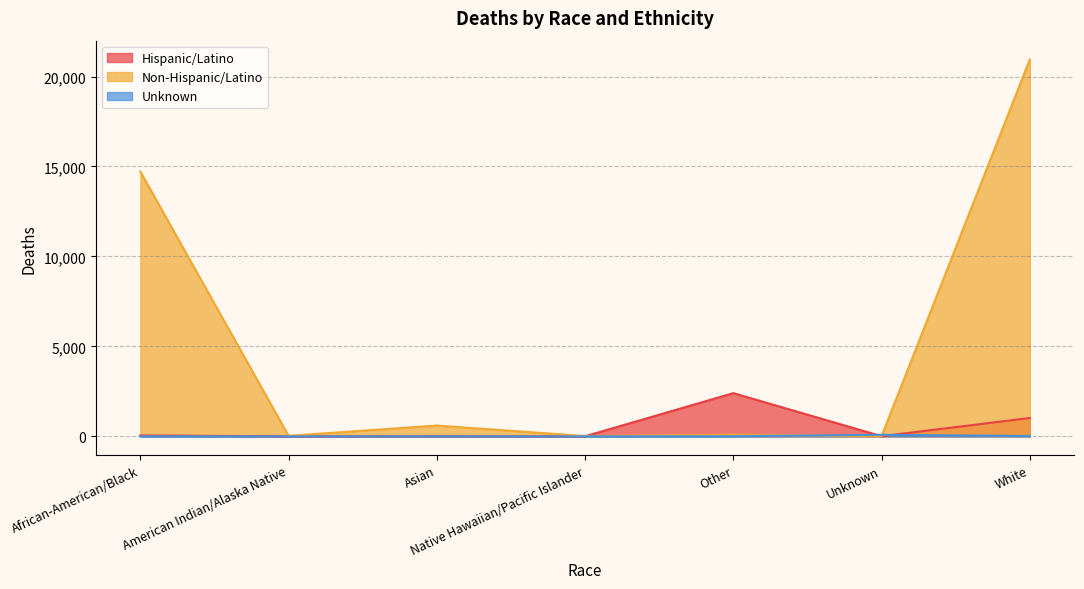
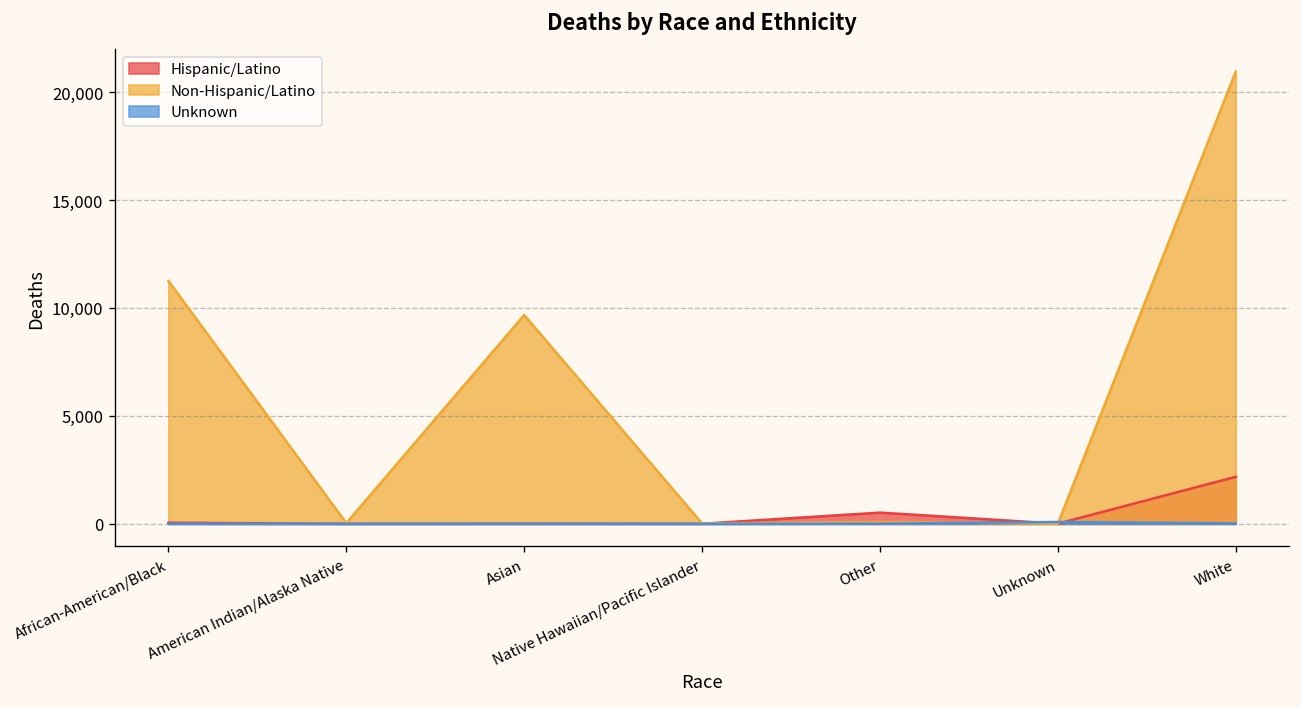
Non-Hispanic/Latino, African-American/Black: 14,700 -> 11,300
Non-Hispanic/Latino, Asian: 600 -> 9,700
Hispanic/Latino, Other: 2,400 -> 500
Hispanic/Latino, White: 1,000 -> 2,200
